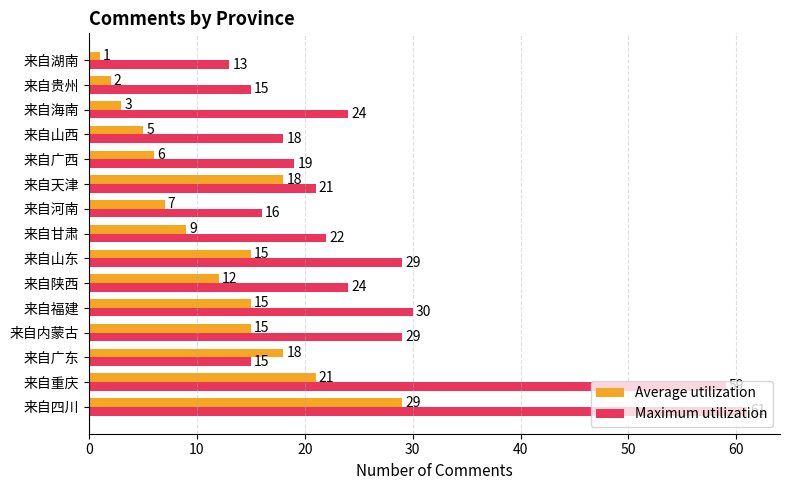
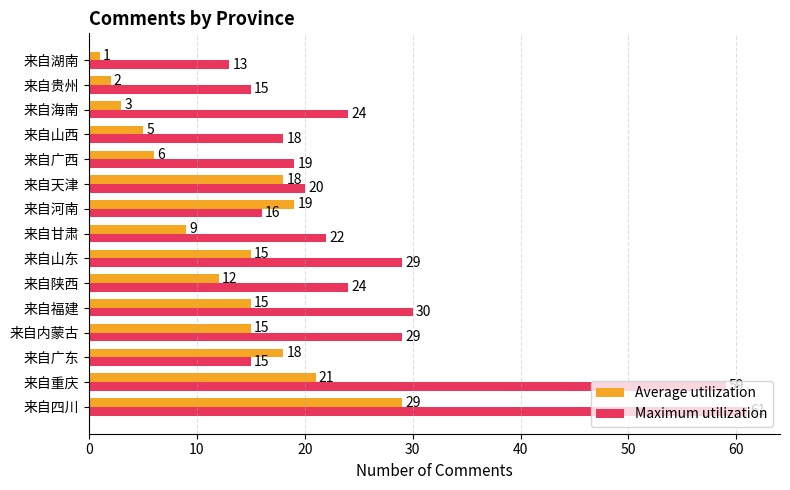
Maximum utilization, 来自天津: 21 -> 20
Average utilization, 来自河南: 7 -> 19
